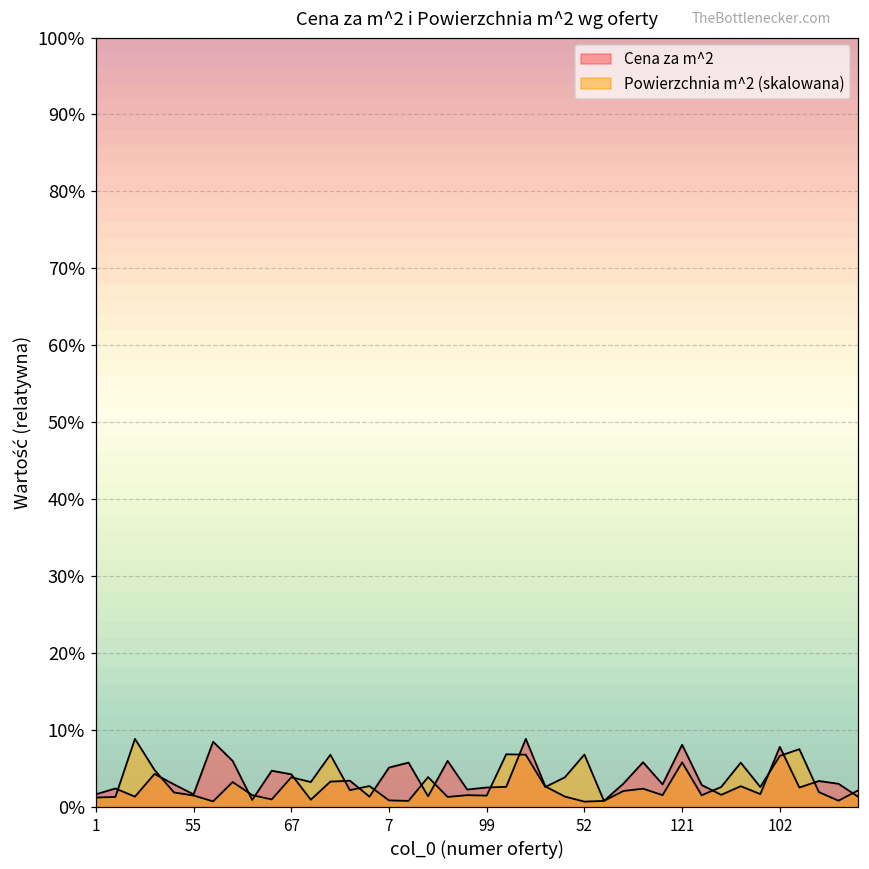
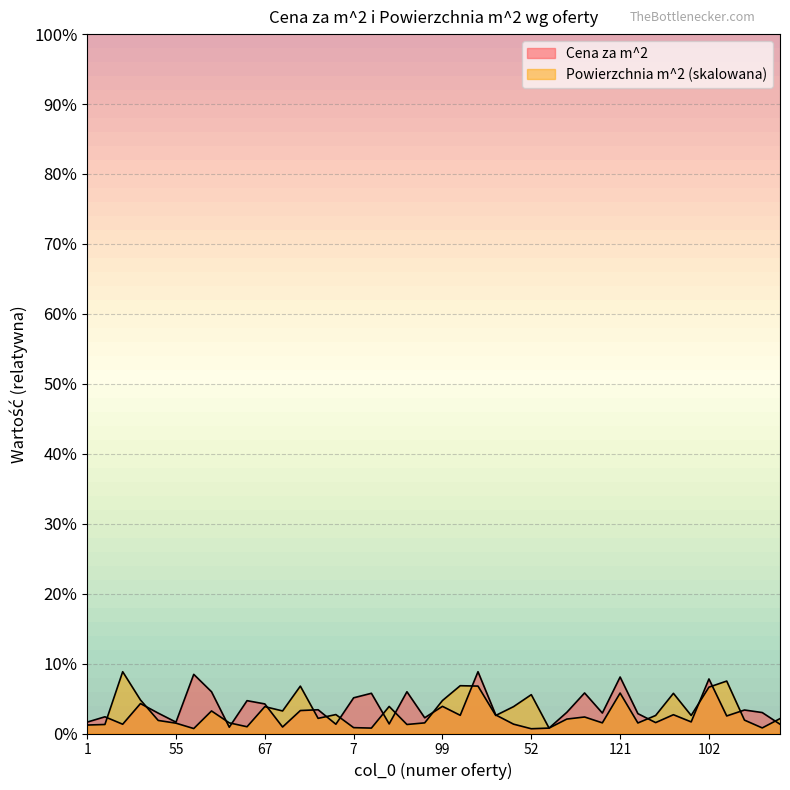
Cena za m^2, 99: 3% -> 4%
Powierzchnia m^2 (skalowana), 99: 1% -> 5%
Powierzchnia m^2 (skalowana), 52: 7% -> 6%
